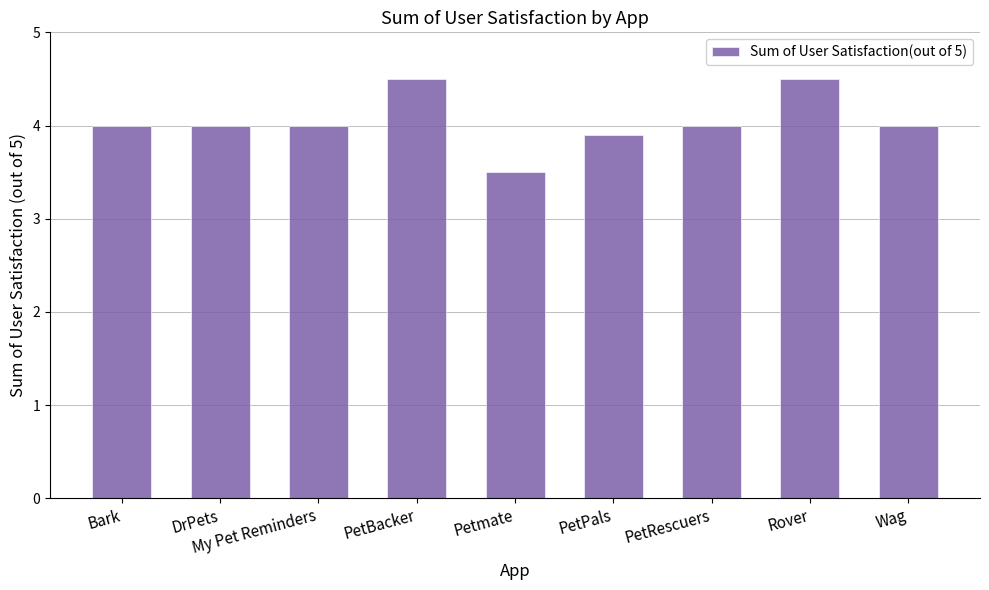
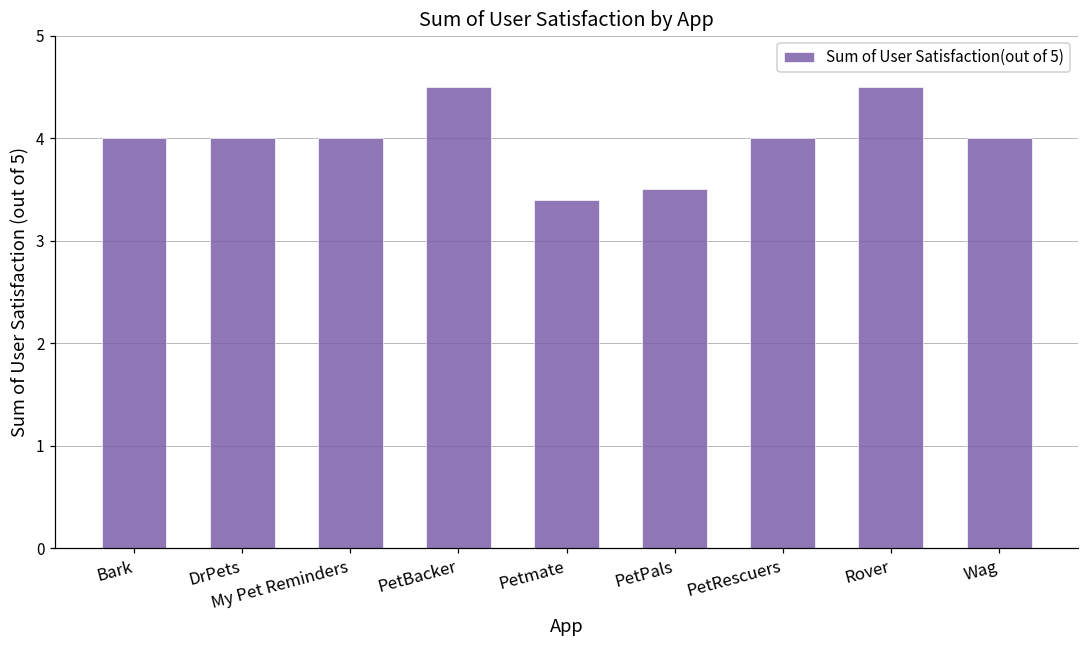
Petmate: 3.5 -> 3.4
PetPals: 3.9 -> 3.5
